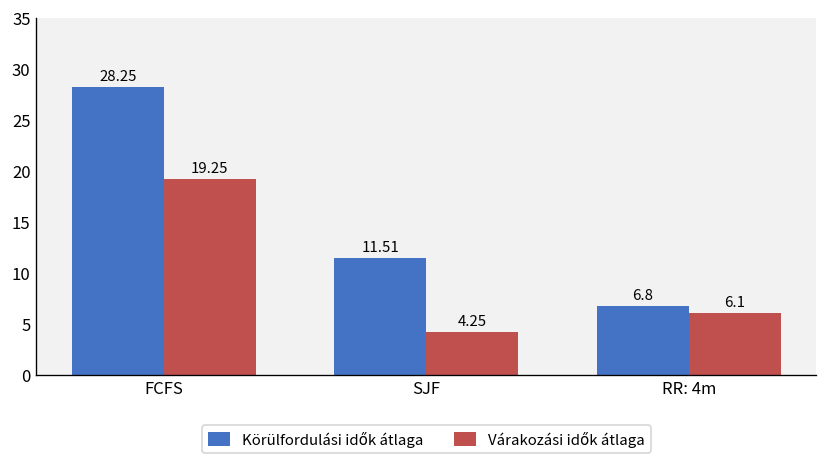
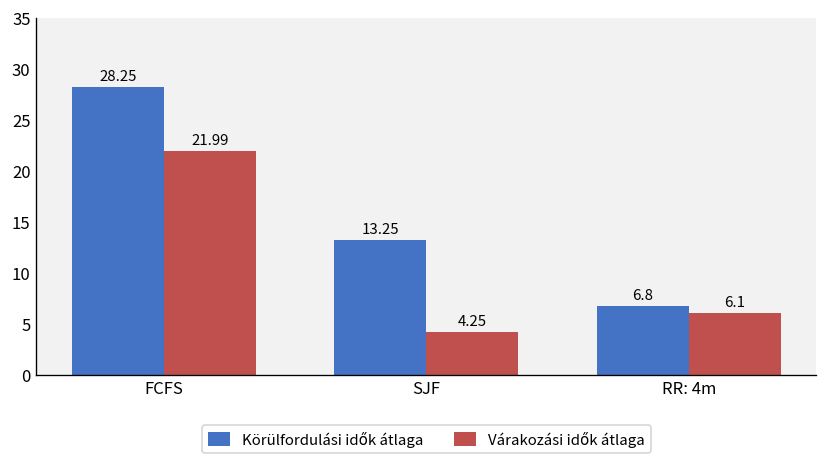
Várakozási idők átlaga, FCFS: 19.25 -> 21.99
Körülfordulási idők átlaga, SJF: 11.51 -> 13.25
